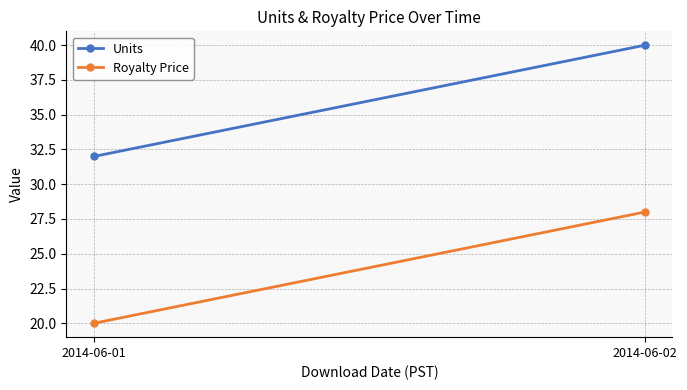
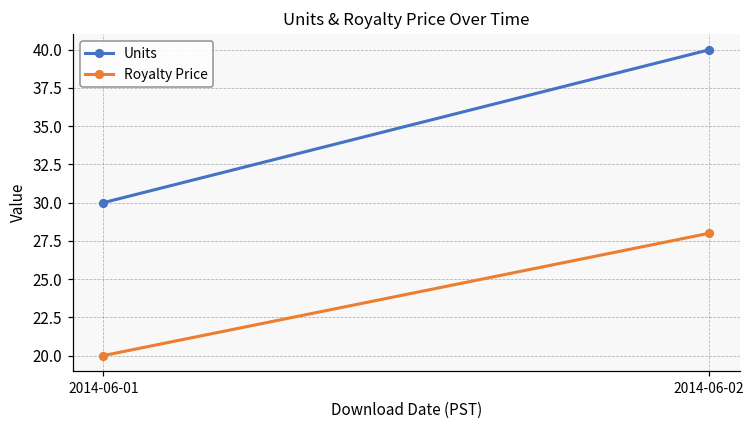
Units, 2014-06-01: 32 -> 30
